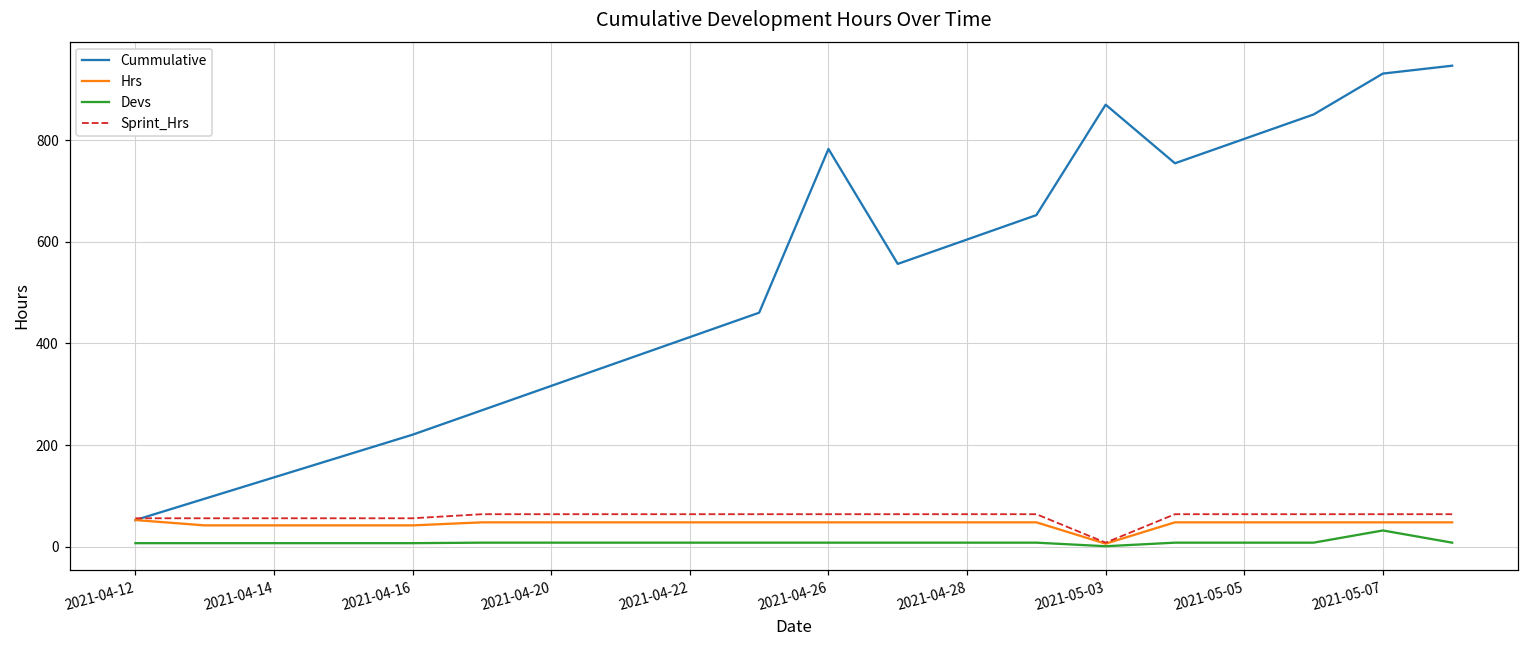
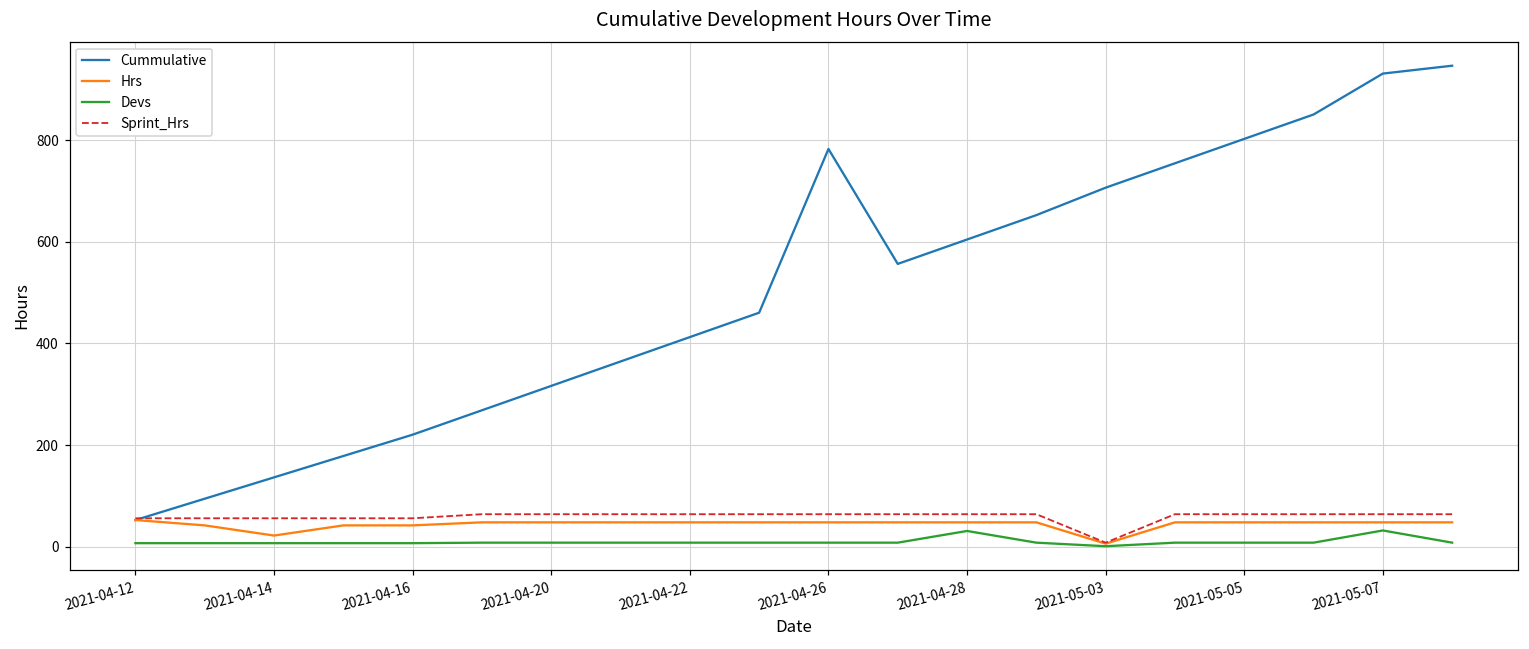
Hrs, 2021-04-14: 40 -> 20
Devs, 2021-04-28: 10 -> 30
Cummulative, 2021-05-03: 870 -> 710
